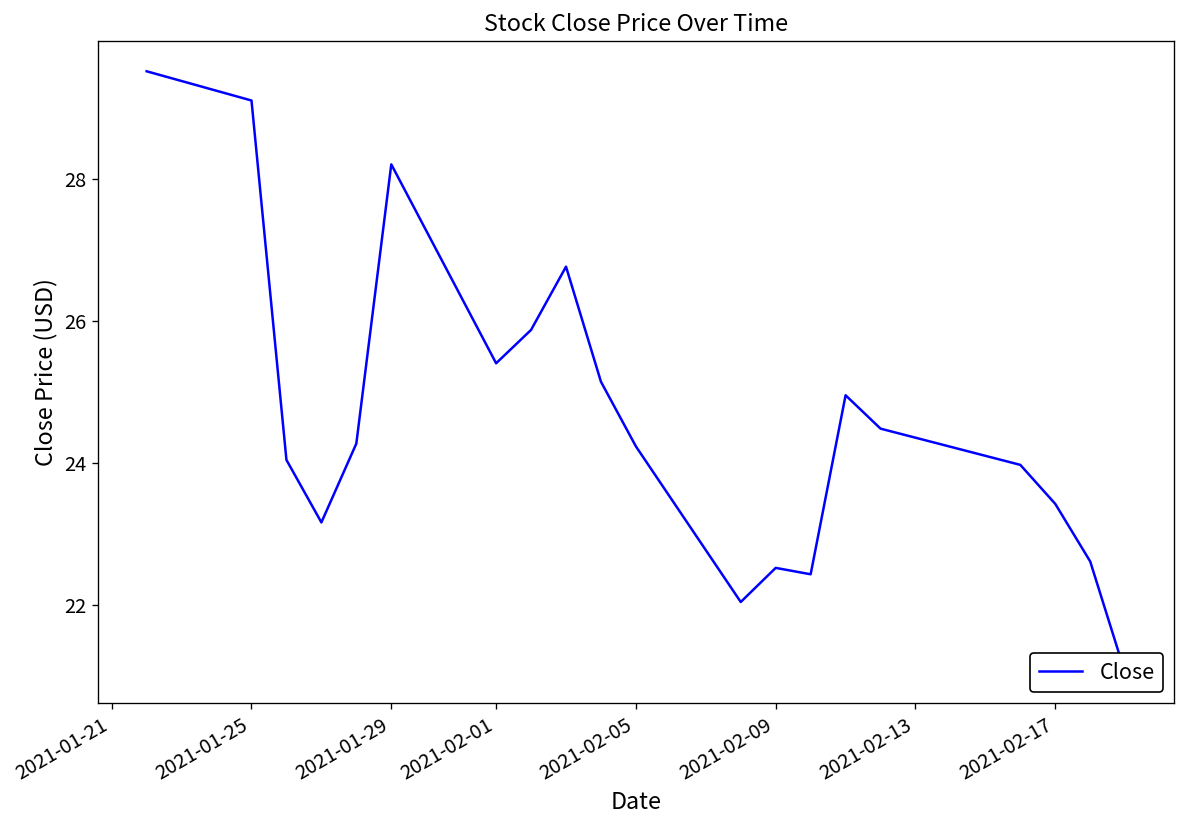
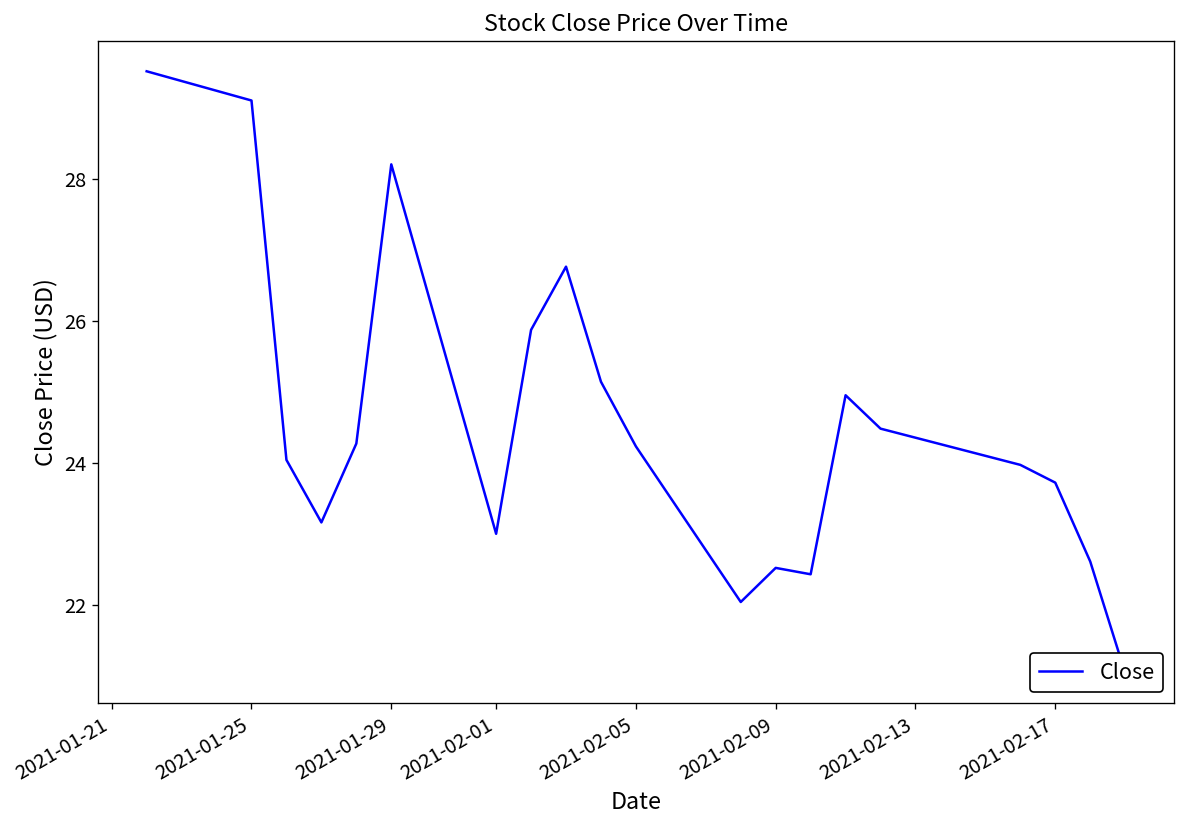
2021-02-01: 25.4 -> 23.0
2021-02-17: 23.4 -> 23.7
